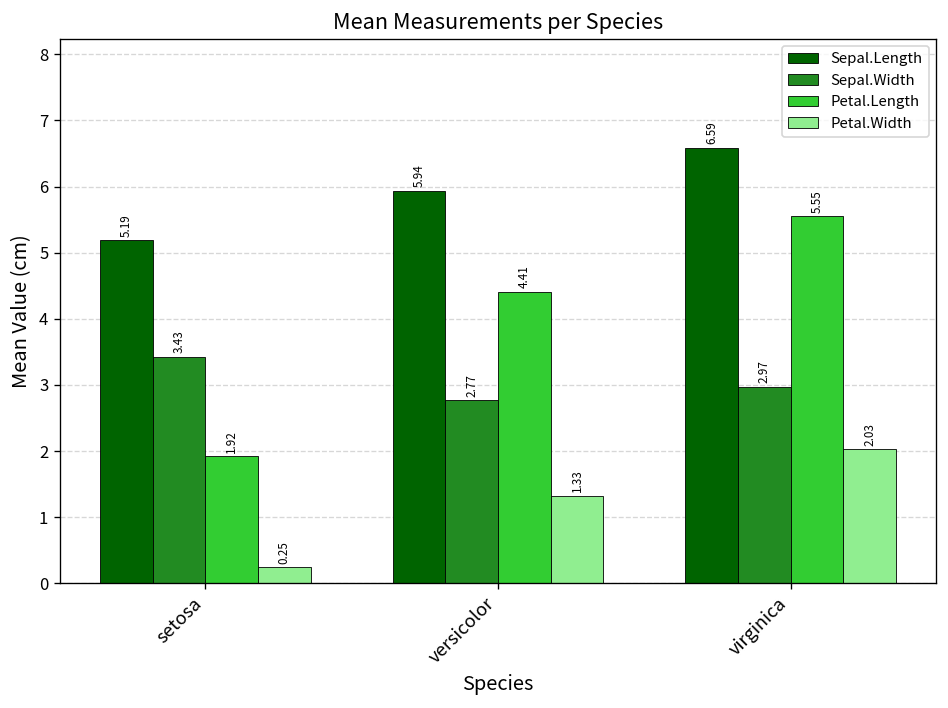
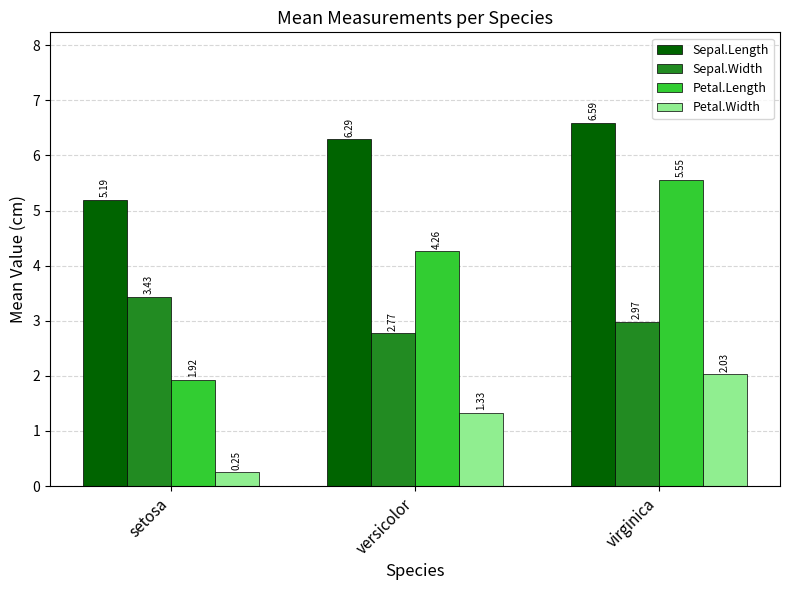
Sepal.Length, versicolor: 5.94 -> 6.29
Petal.Length, versicolor: 4.41 -> 4.26
